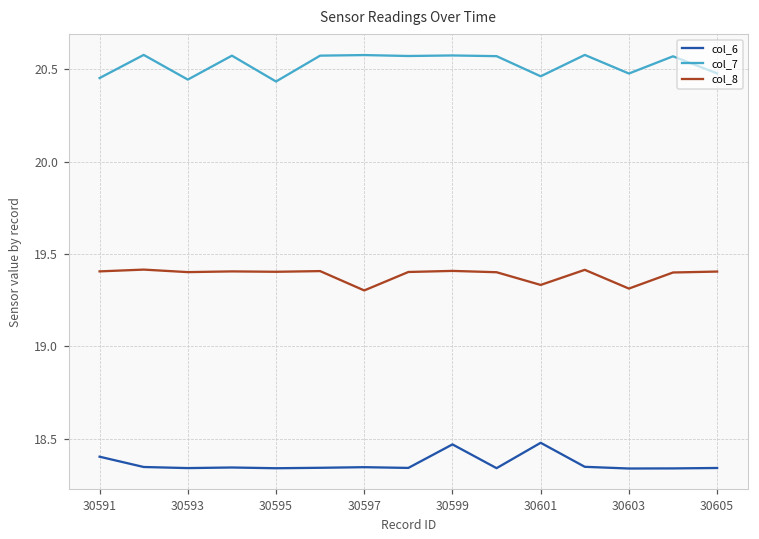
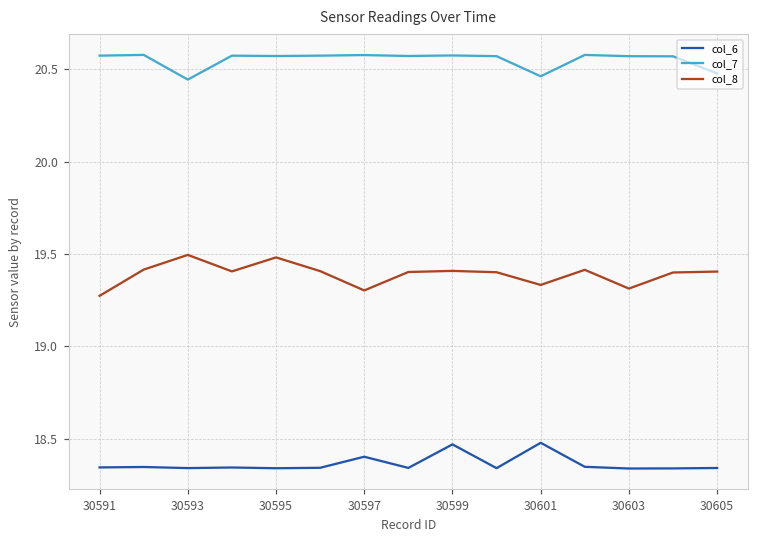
col_6, 30591: 18.40 -> 18.35
col_7, 30591: 20.45 -> 20.57
col_8, 30591: 19.41 -> 19.27
col_8, 30593: 19.40 -> 19.50
col_7, 30595: 20.43 -> 20.57
col_8, 30595: 19.40 -> 19.48
col_6, 30597: 18.35 -> 18.40
col_7, 30603: 20.48 -> 20.57
